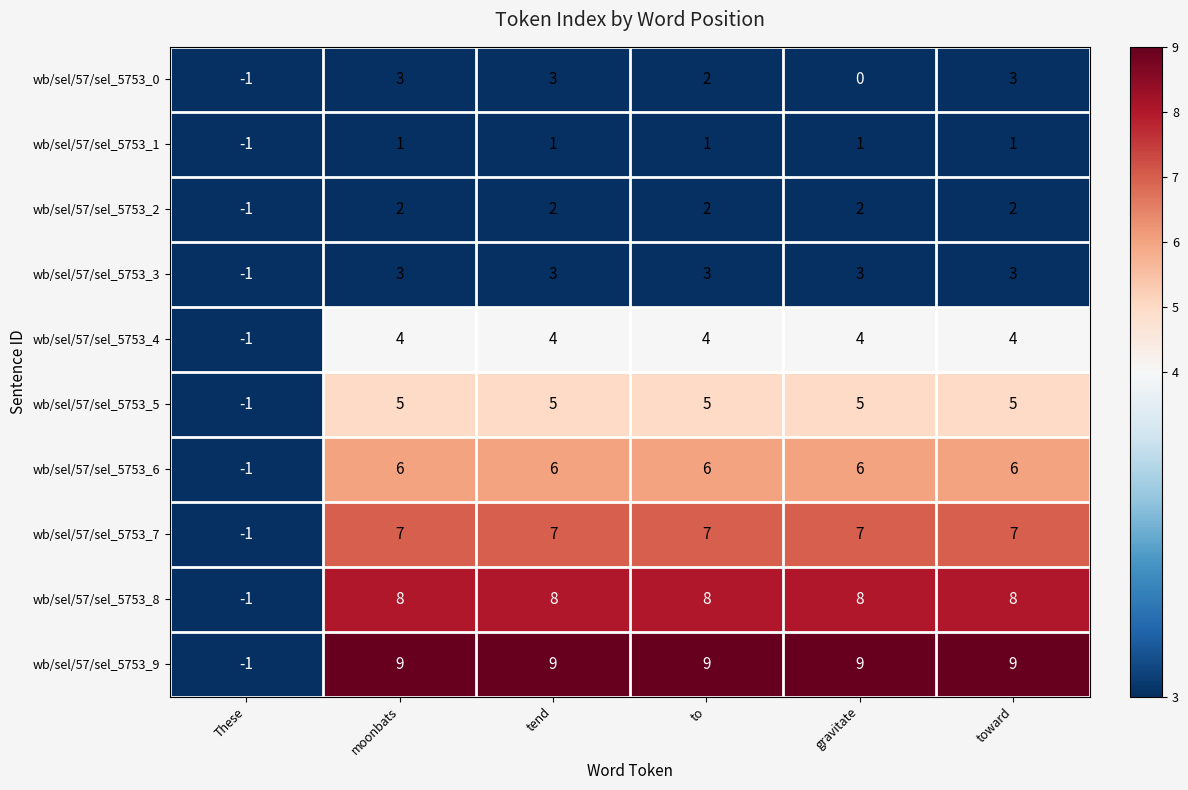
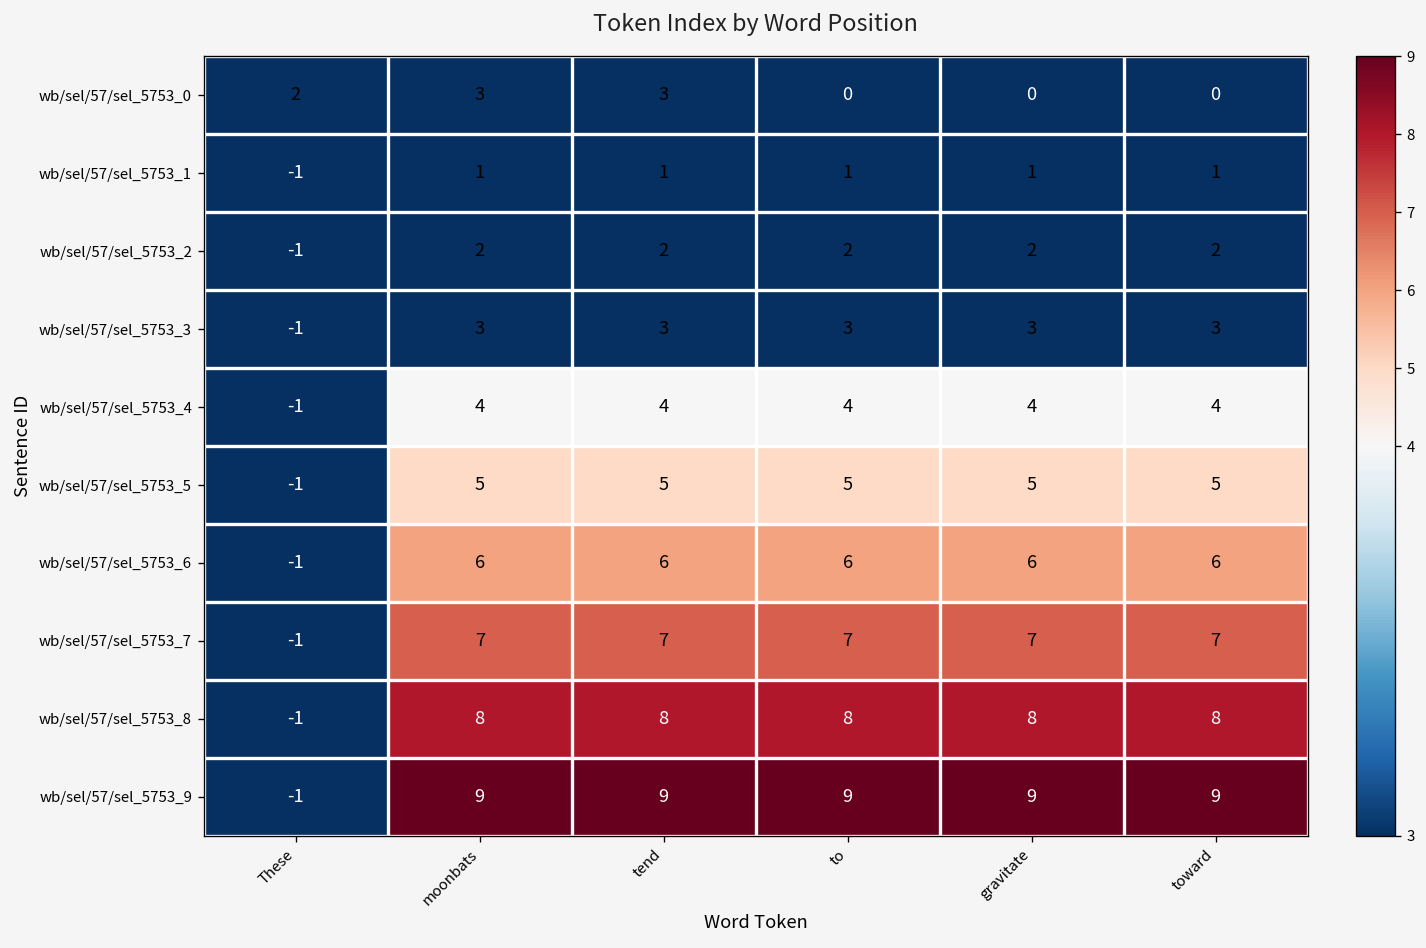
wb/sel/57/sel_5753_0, These: -1 -> 2
wb/sel/57/sel_5753_0, to: 2 -> 0
wb/sel/57/sel_5753_0, toward: 3 -> 0
